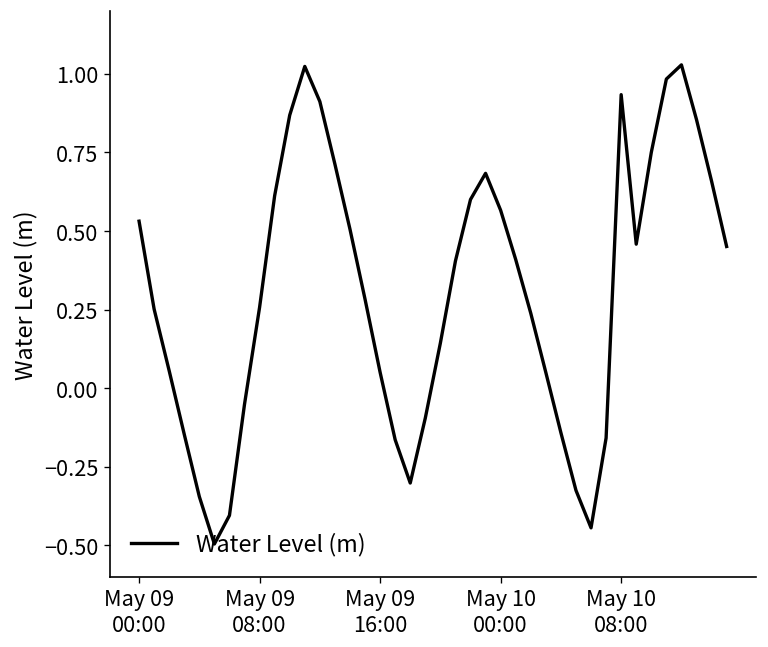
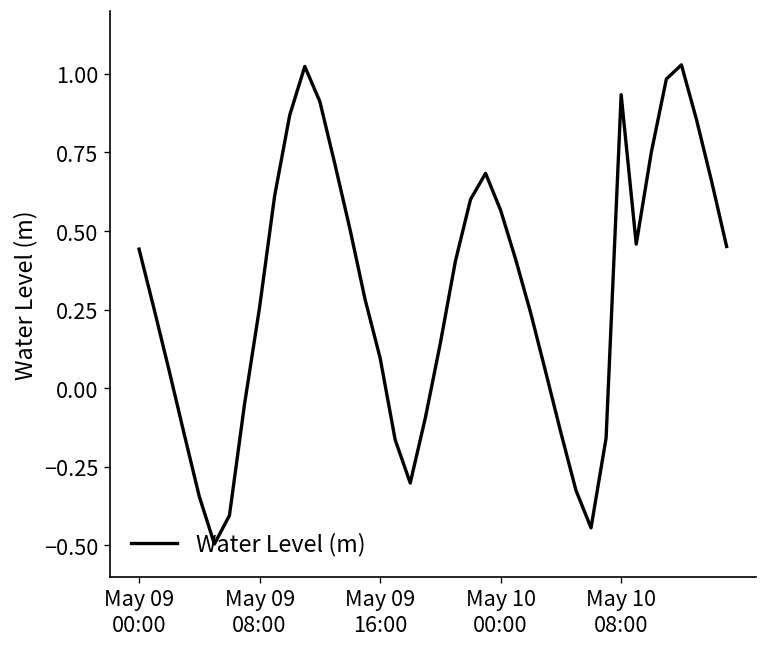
May 09 00:00: 0.53 -> 0.44
May 09 16:00: 0.05 -> 0.10
